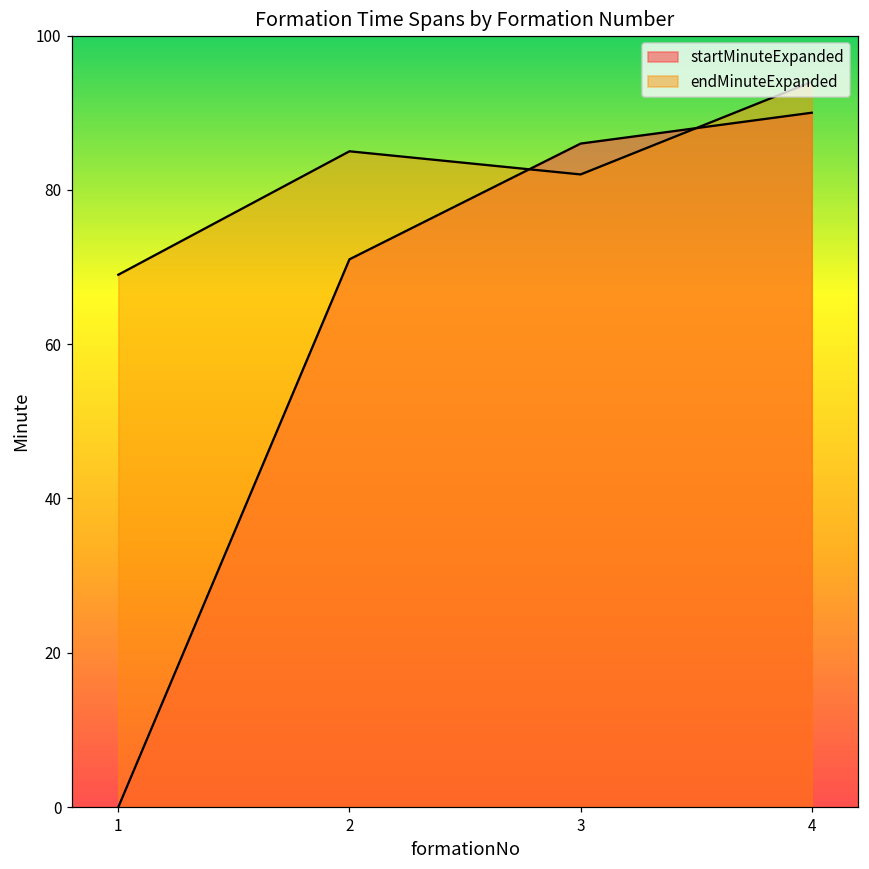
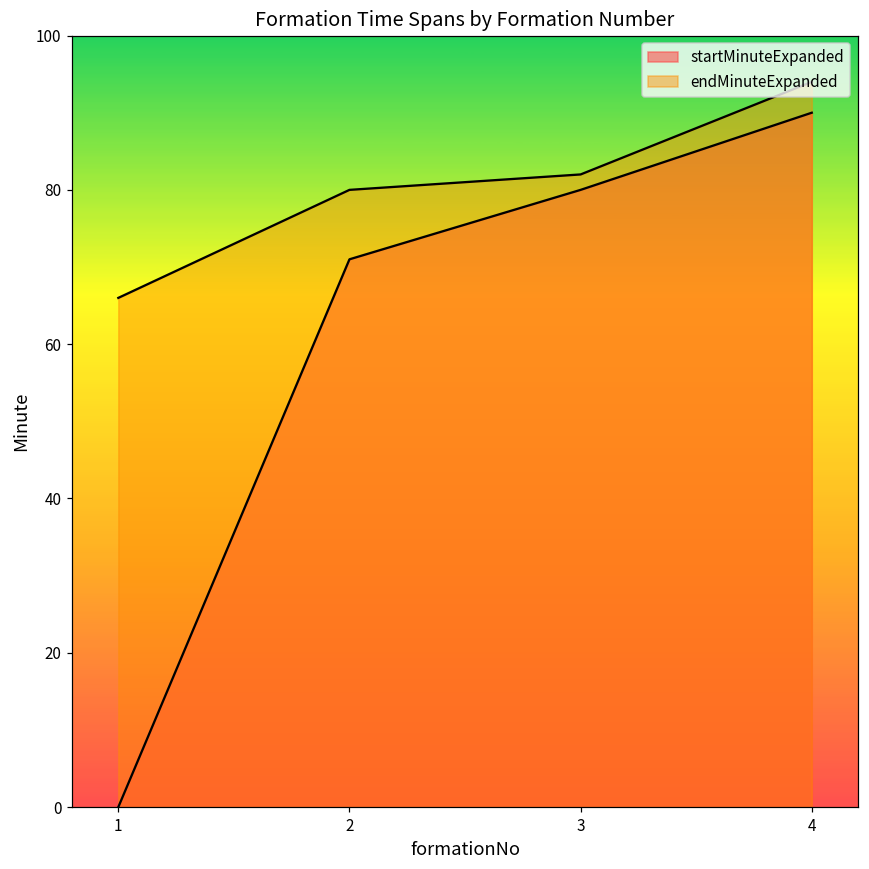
endMinuteExpanded, 1: 69 -> 66
endMinuteExpanded, 2: 85 -> 80
startMinuteExpanded, 3: 86 -> 80
